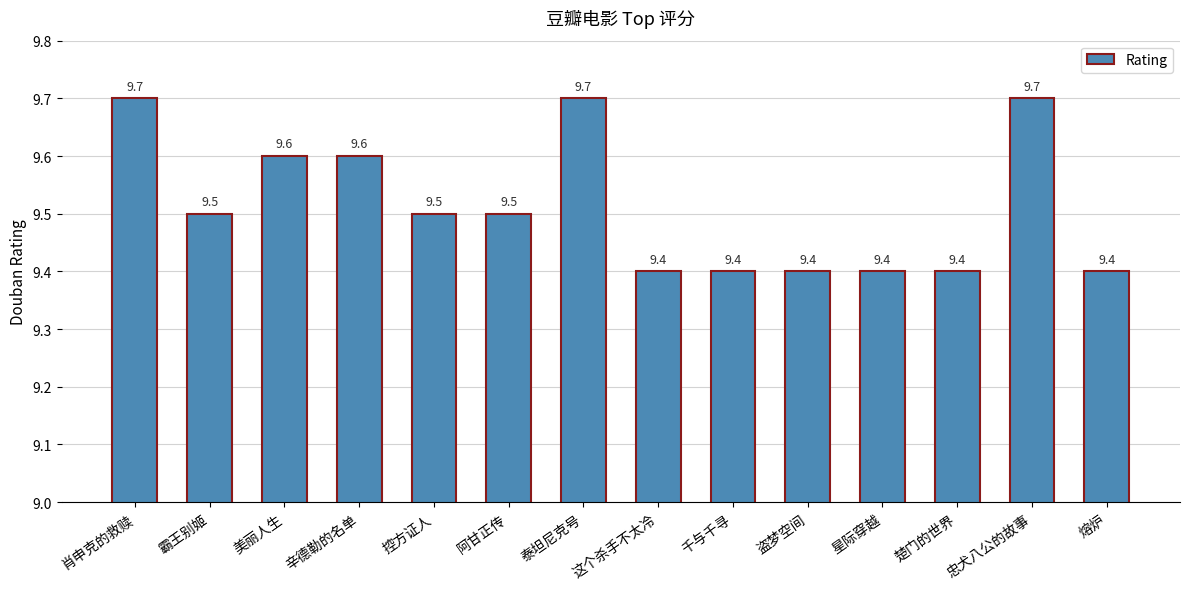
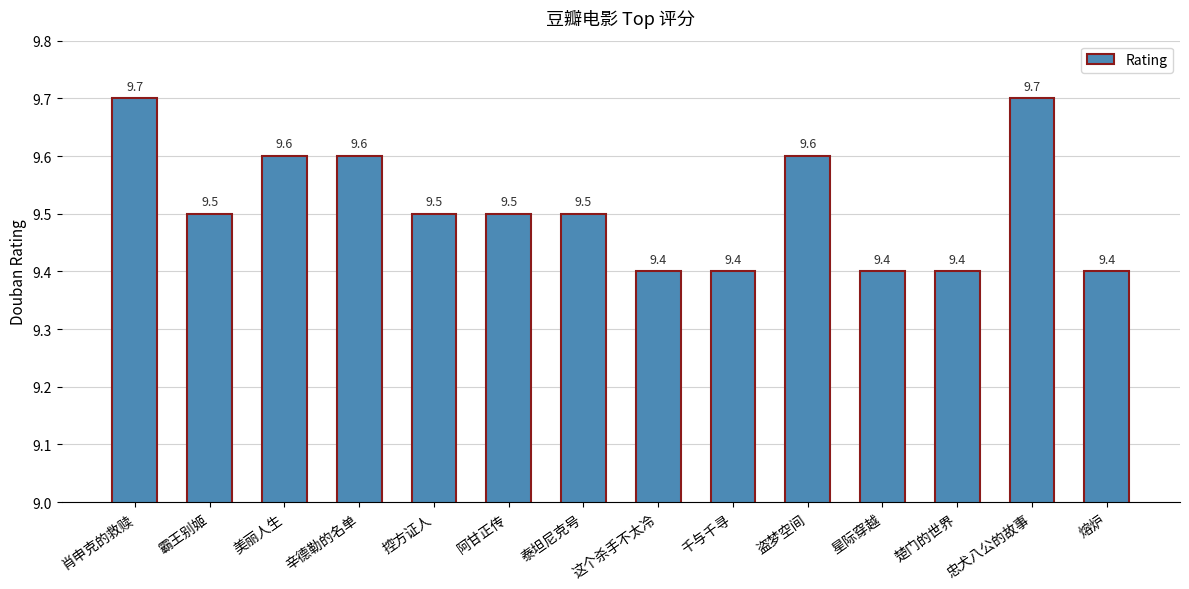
泰坦尼克号: 9.7 -> 9.5
盗梦空间: 9.4 -> 9.6
